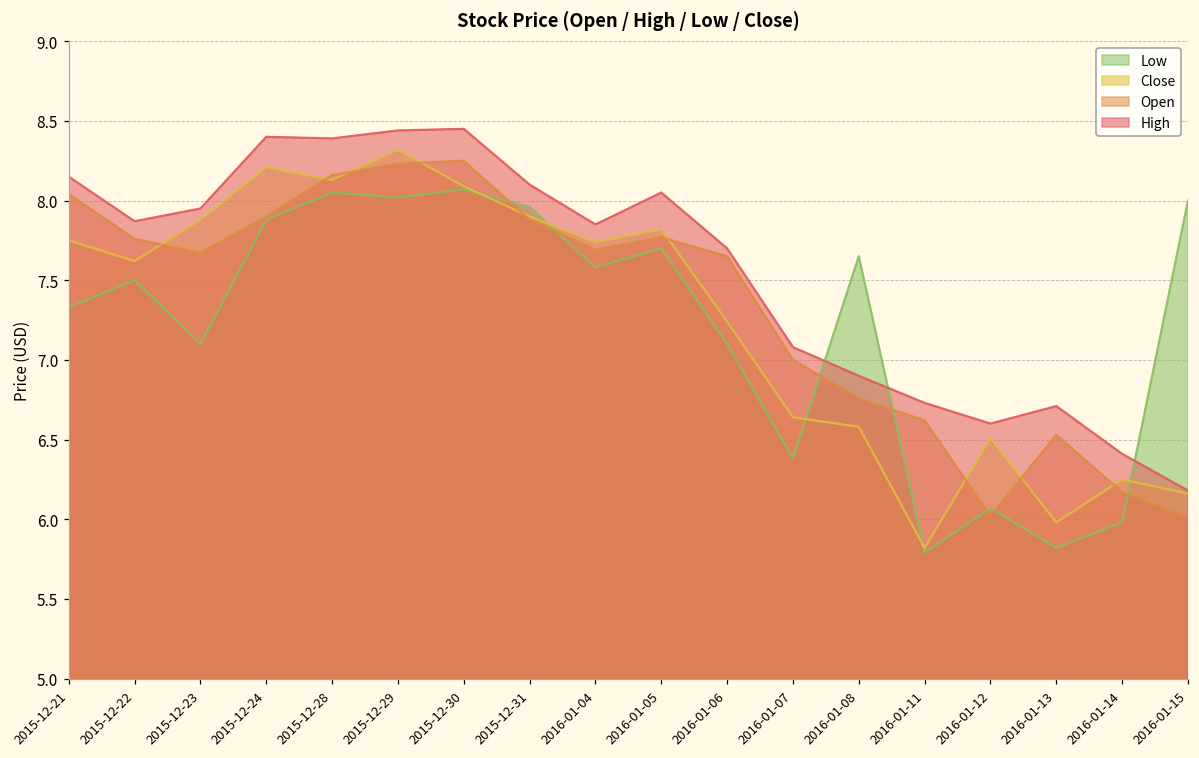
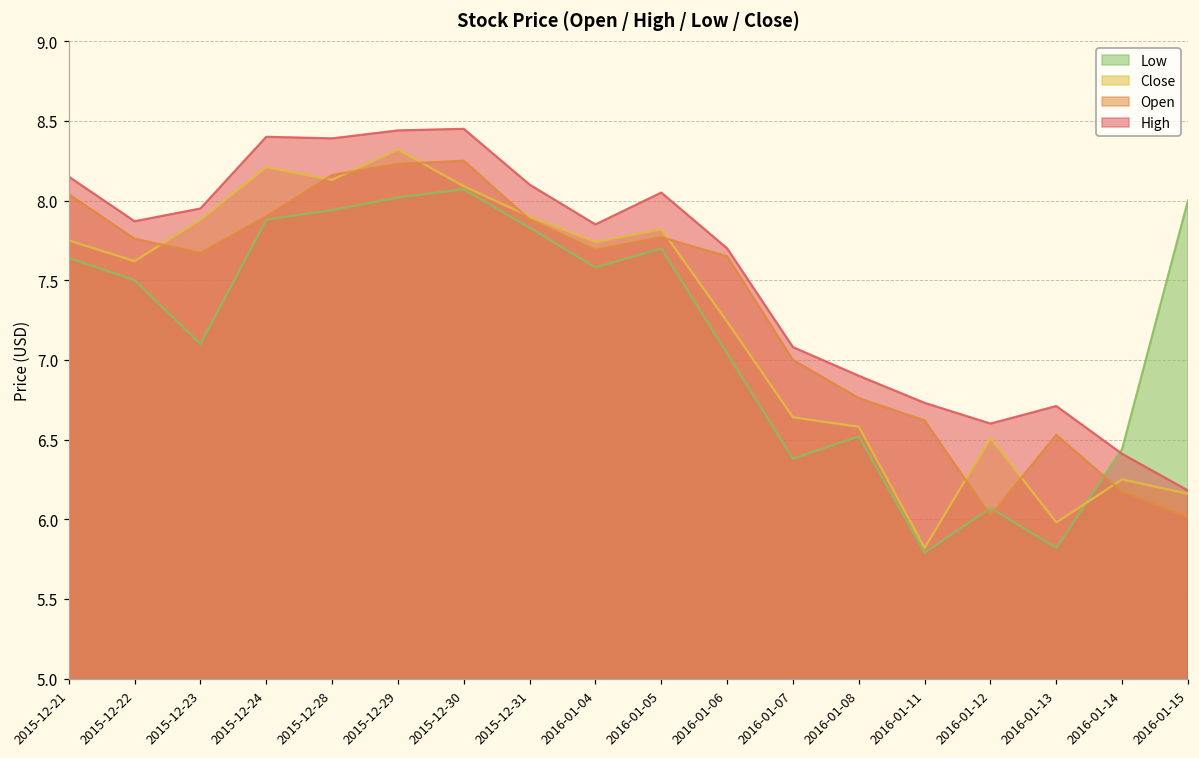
Low, 2015-12-21: 7.33 -> 7.64
Low, 2015-12-28: 8.05 -> 7.94
Low, 2015-12-31: 7.96 -> 7.83
Low, 2016-01-06: 7.10 -> 7.04
Low, 2016-01-08: 7.65 -> 6.52
Low, 2016-01-14: 5.98 -> 6.44
